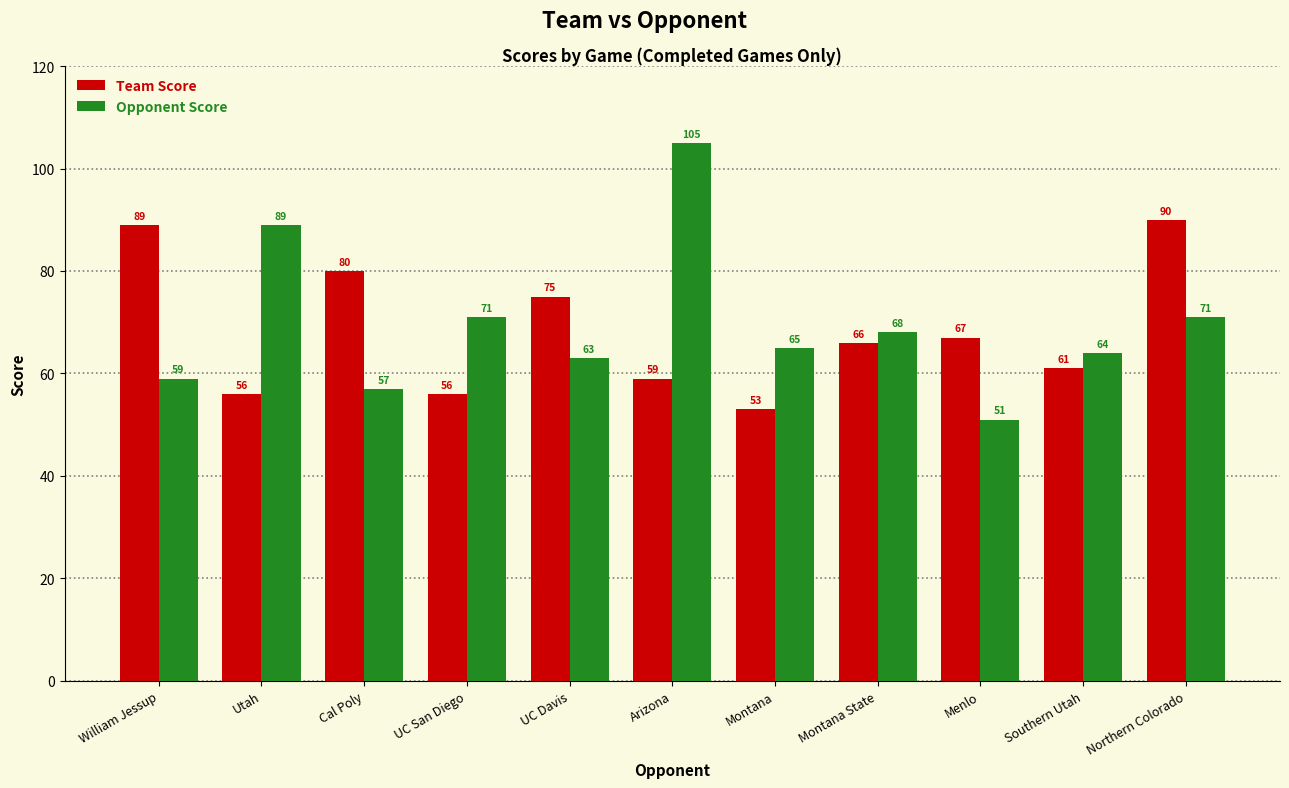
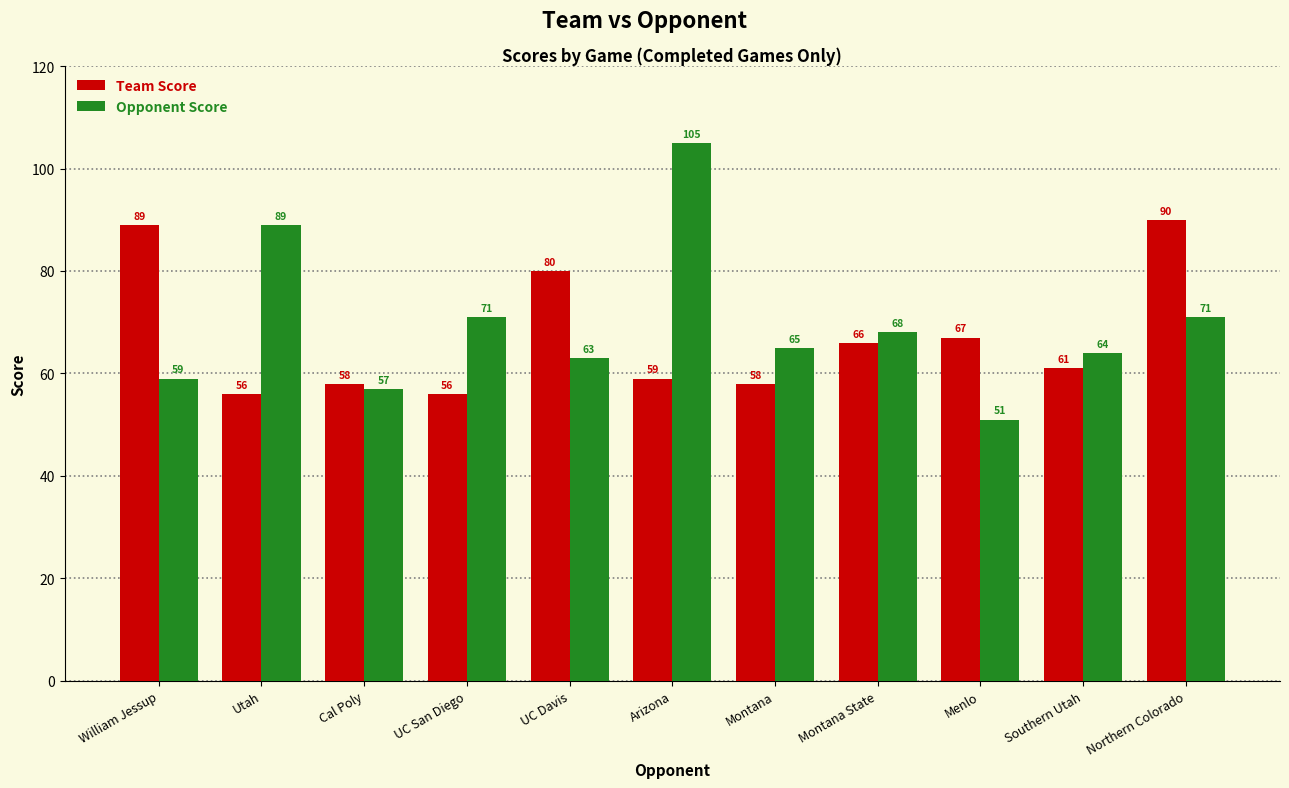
Team Score, Cal Poly: 80 -> 58
Team Score, UC Davis: 75 -> 80
Team Score, Montana: 53 -> 58
